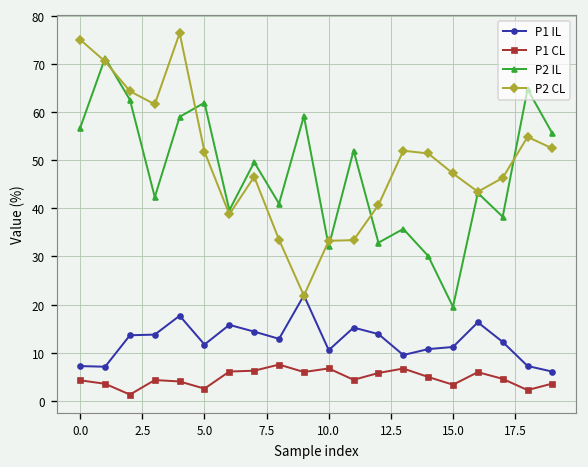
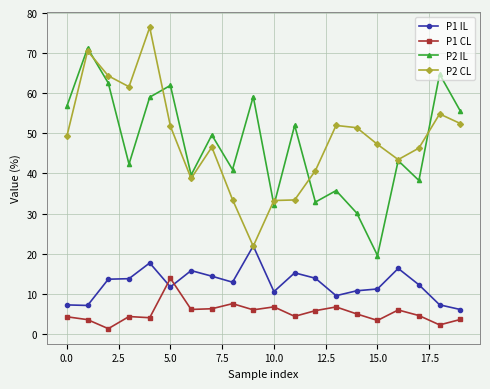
P2 CL, 0.0: 75 -> 49
P1 CL, 5.0: 3 -> 14
